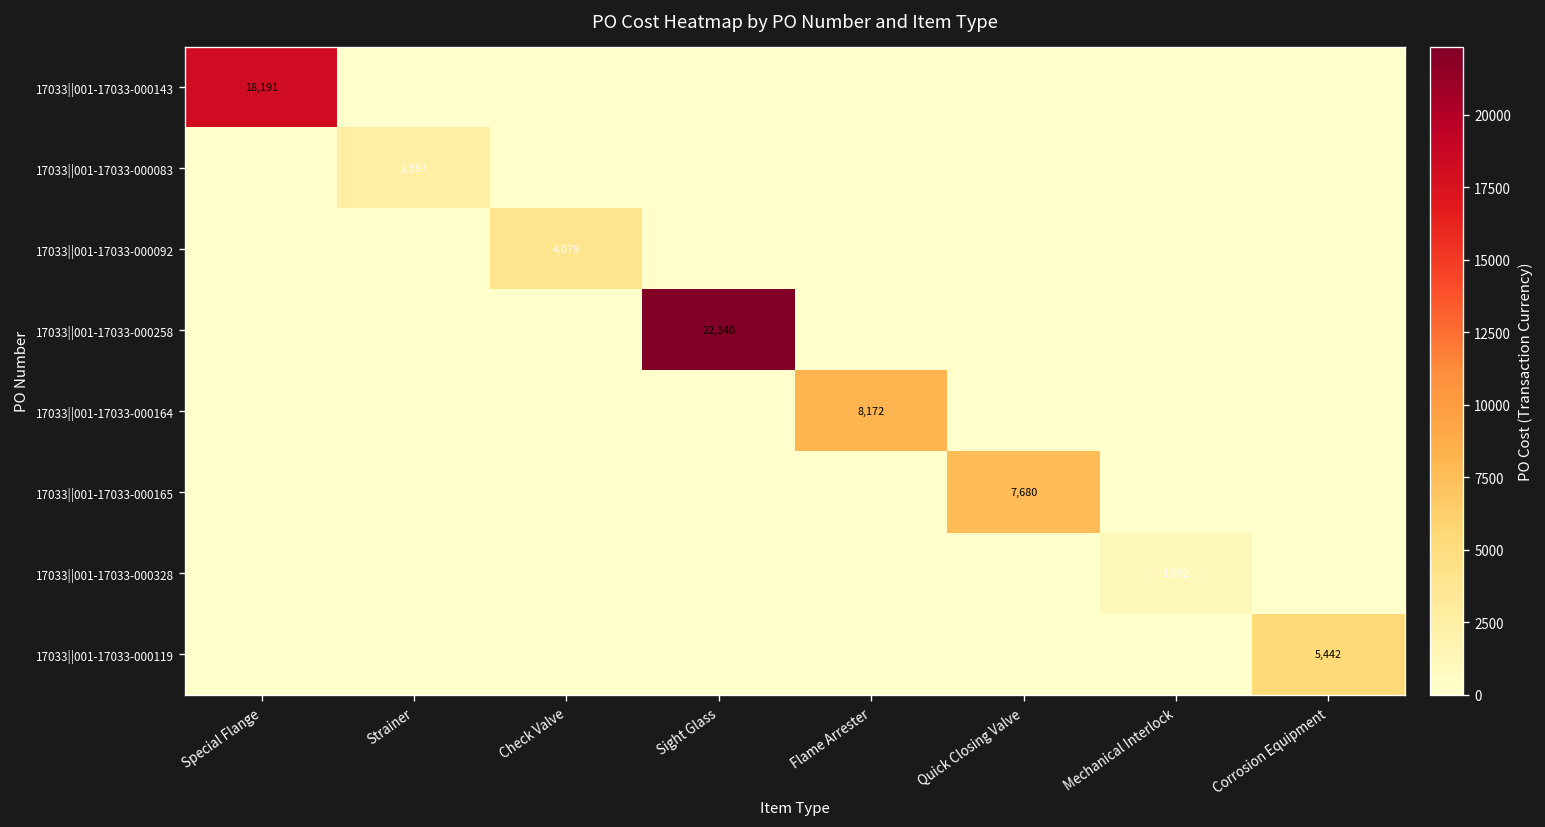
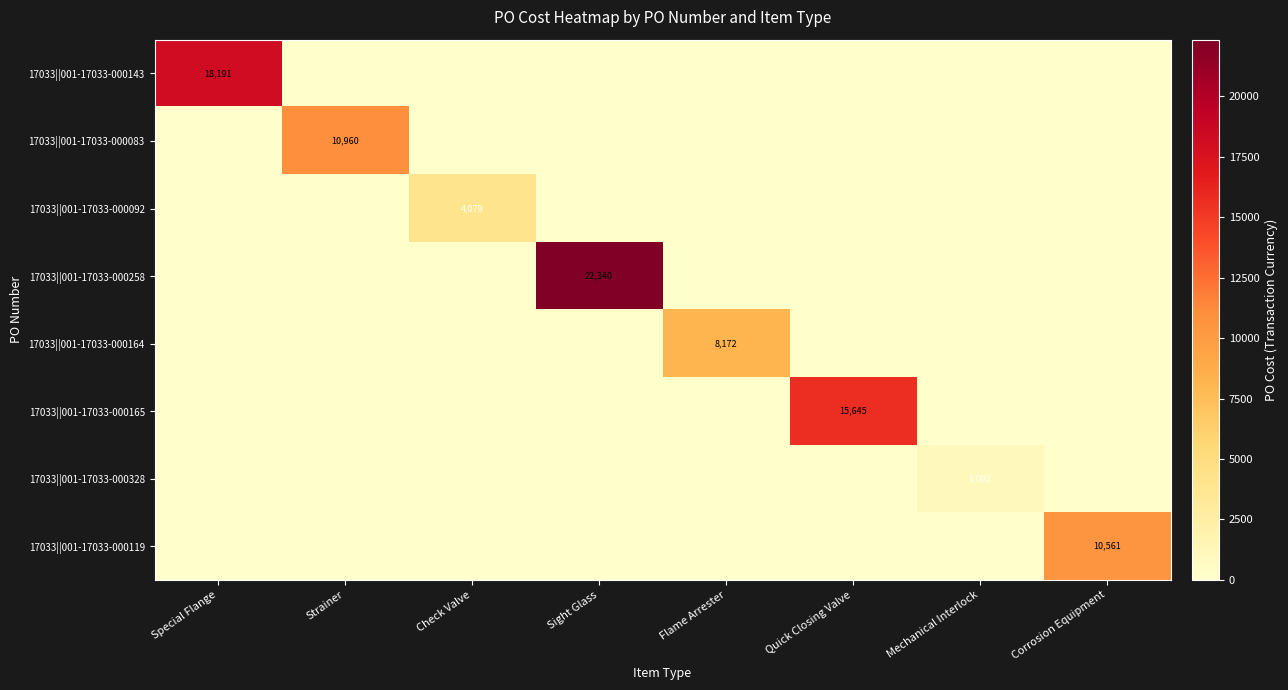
17033||001-17033-000083, Strainer: 2,597 -> 10,960
17033||001-17033-000165, Quick Closing Valve: 7,680 -> 15,645
17033||001-17033-000119, Corrosion Equipment: 5,442 -> 10,561
